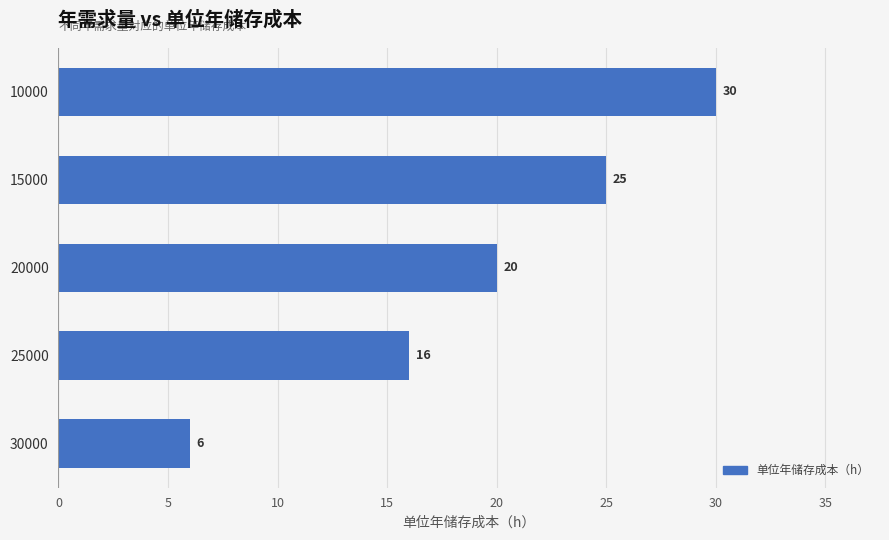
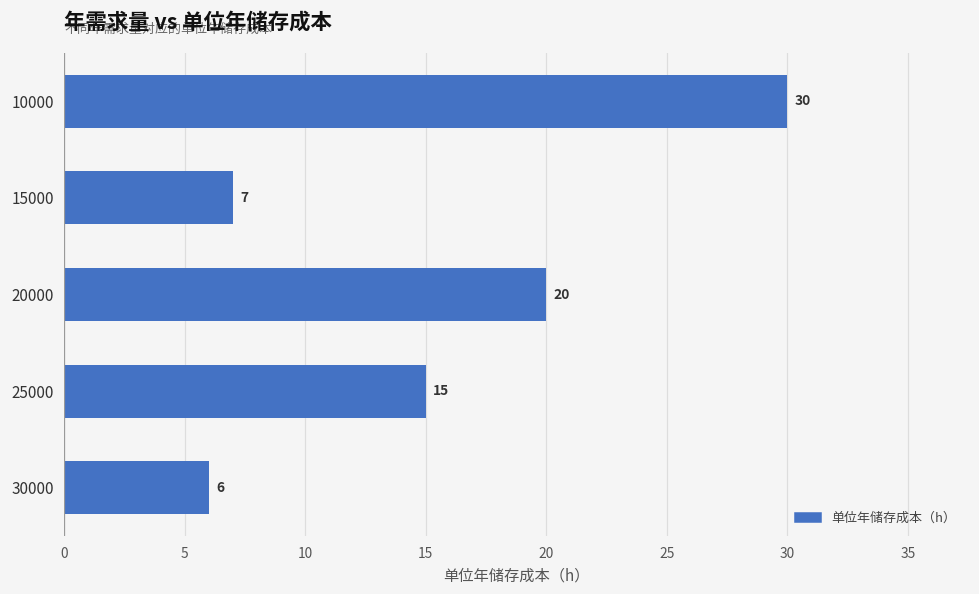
15000: 25 -> 7
25000: 16 -> 15
